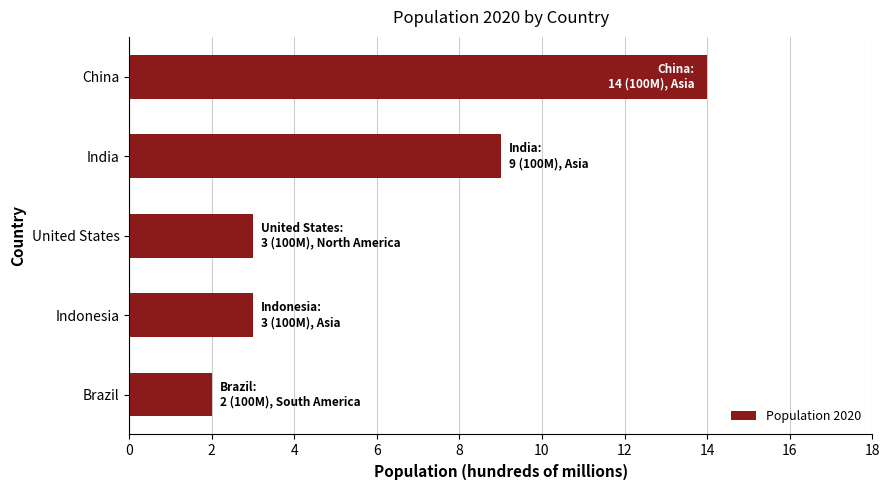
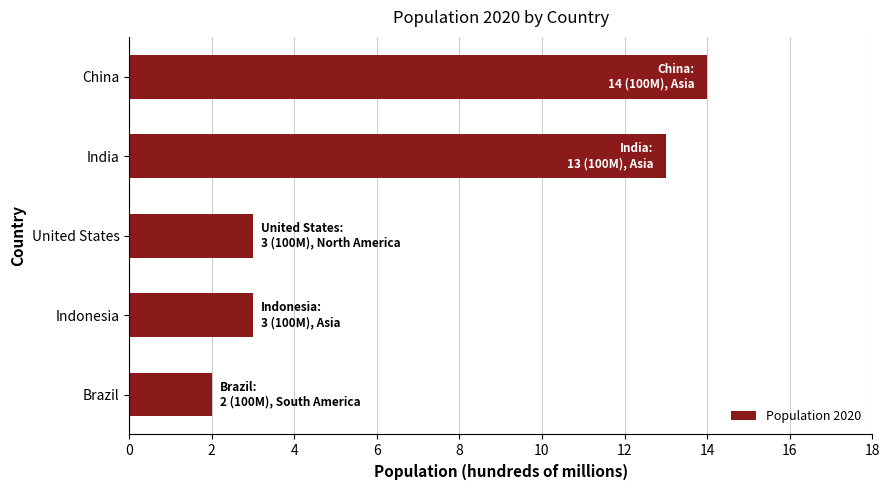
India: 9 -> 13
